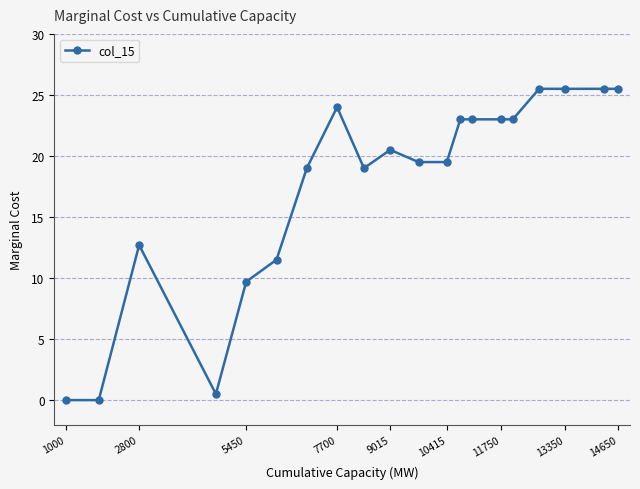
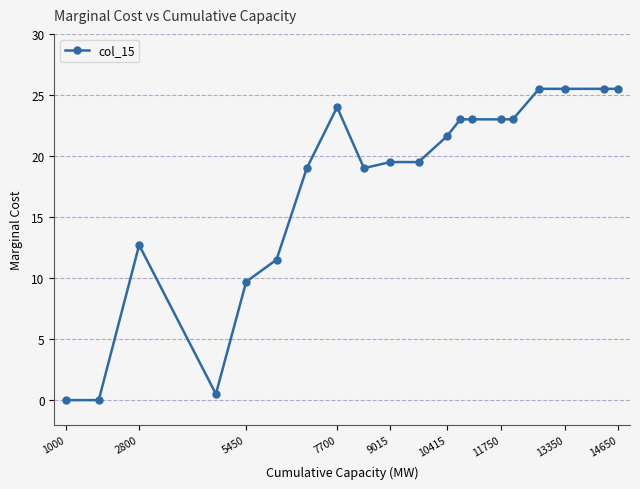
9015: 20.5 -> 19.5
10415: 19.5 -> 21.6
